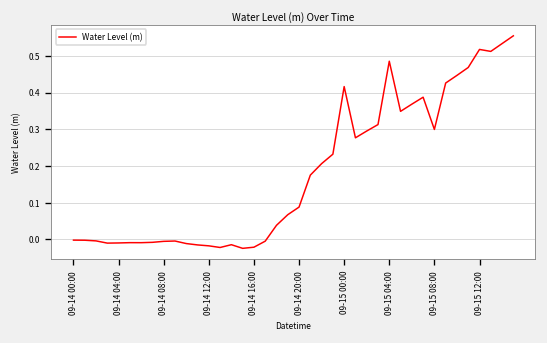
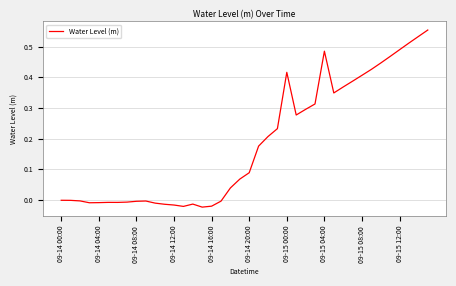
09-15 08:00: 0.30 -> 0.41
09-15 12:00: 0.52 -> 0.49
